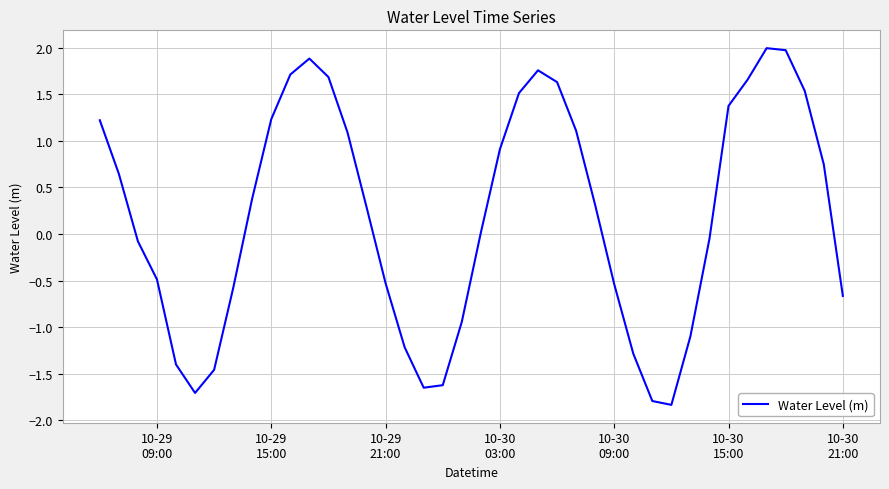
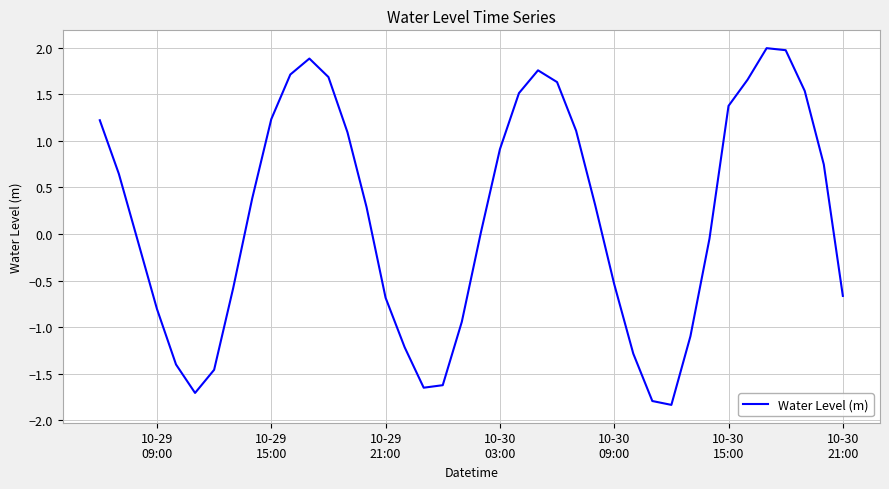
10-29 09:00: -0.5 -> -0.8
10-29 21:00: -0.5 -> -0.7
